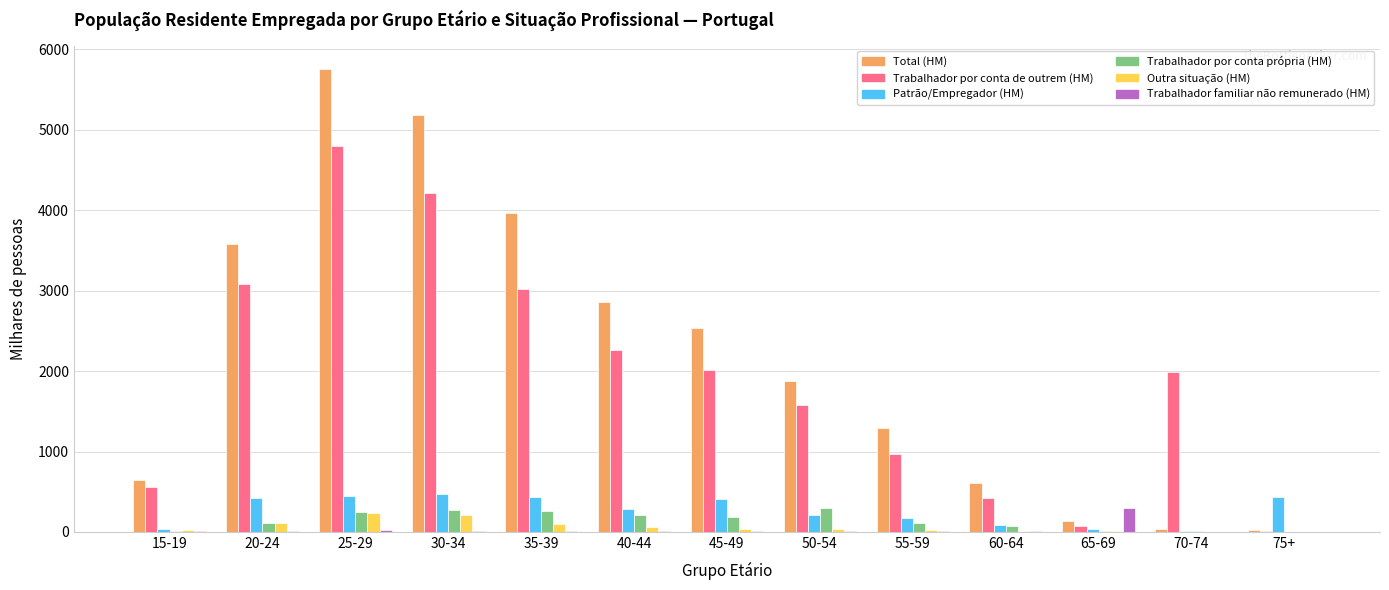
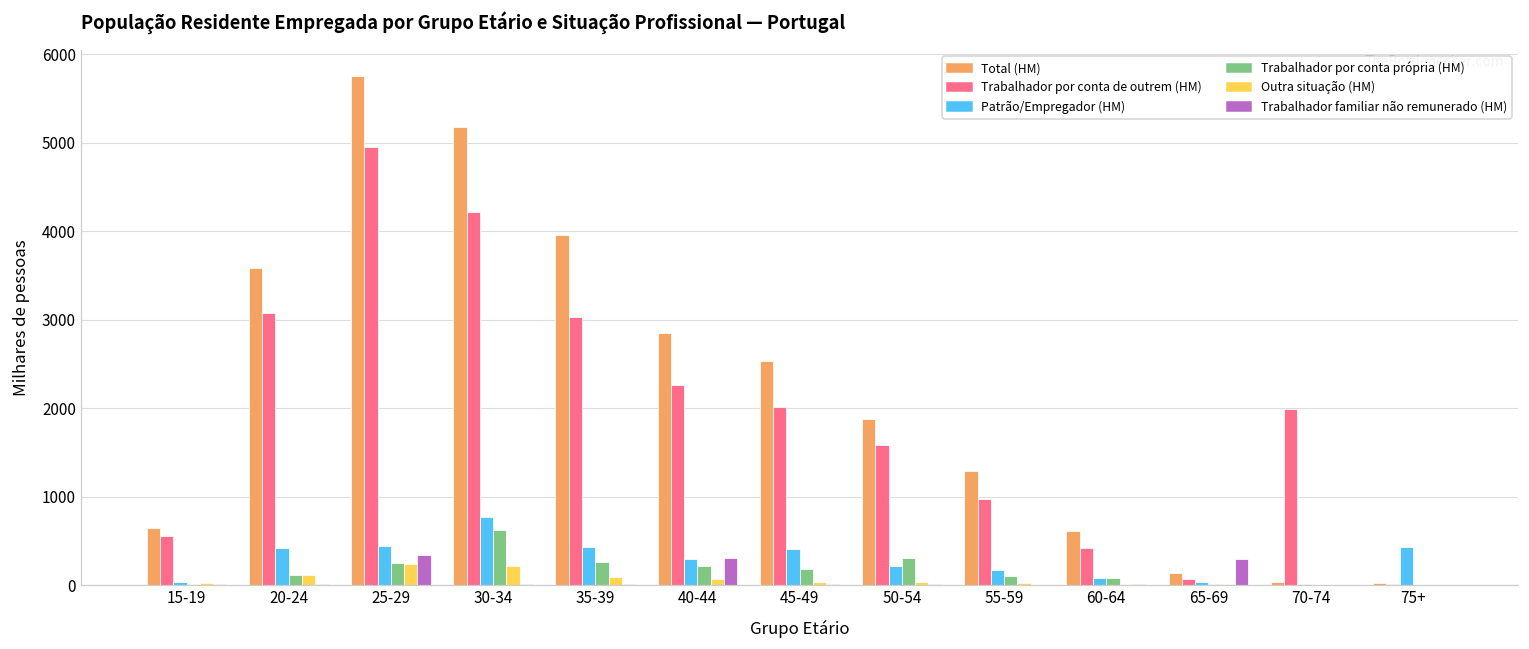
Trabalhador por conta de outrem (HM), 25-29: 4800 -> 5000
Trabalhador familiar não remunerado (HM), 25-29: 0 -> 300
Patrão/Empregador (HM), 30-34: 500 -> 800
Trabalhador por conta própria (HM), 30-34: 300 -> 600
Trabalhador familiar não remunerado (HM), 40-44: 0 -> 300
